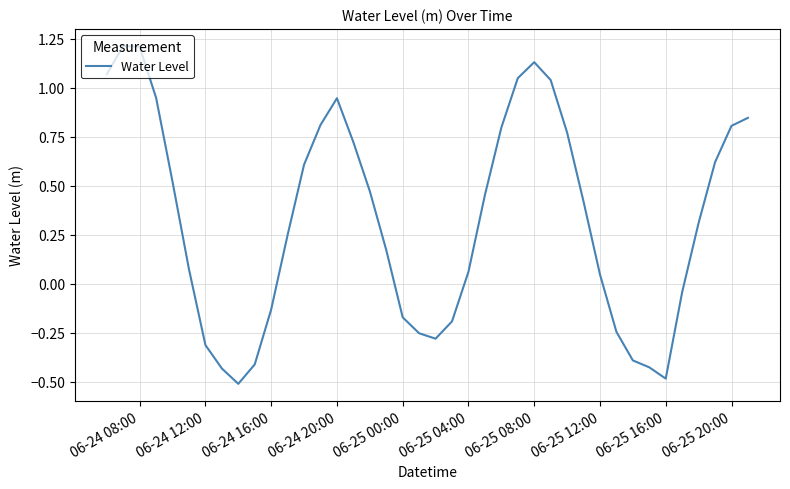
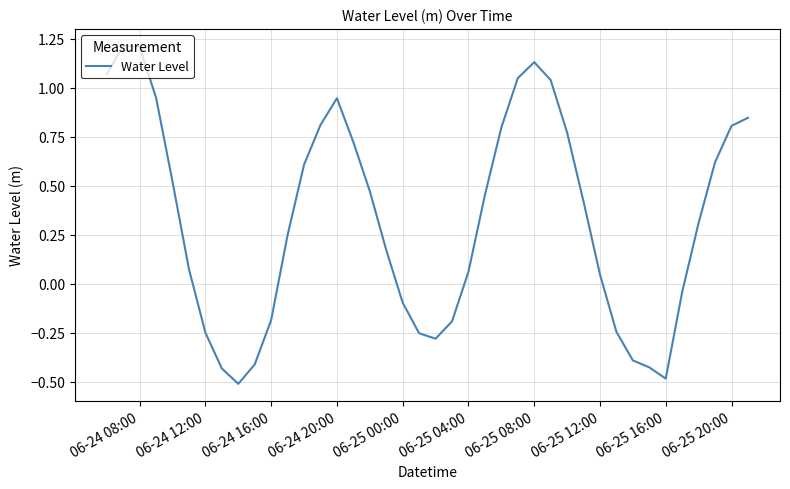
06-24 12:00: -0.31 -> -0.25
06-24 16:00: -0.13 -> -0.18
06-25 00:00: -0.17 -> -0.10
